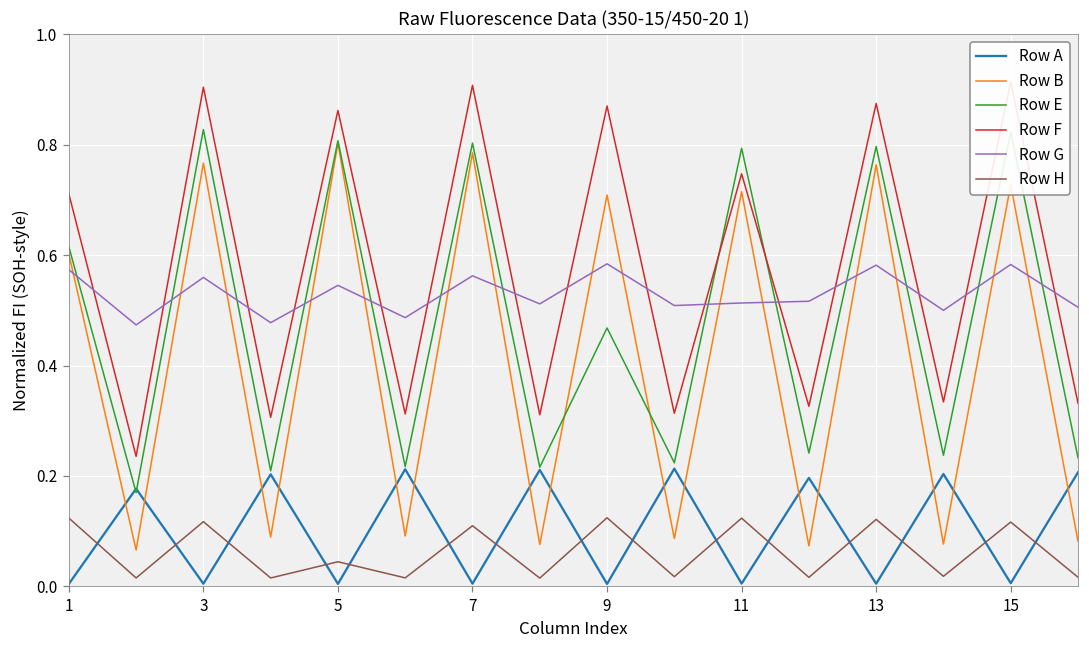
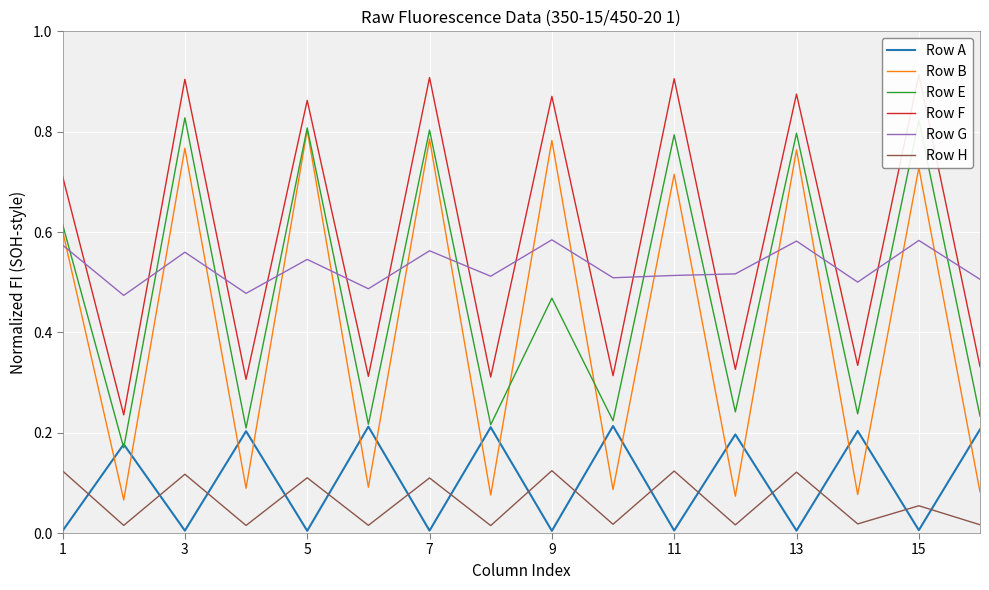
Row H, 5: 0.04 -> 0.11
Row B, 9: 0.71 -> 0.78
Row F, 11: 0.75 -> 0.91
Row H, 15: 0.12 -> 0.05
